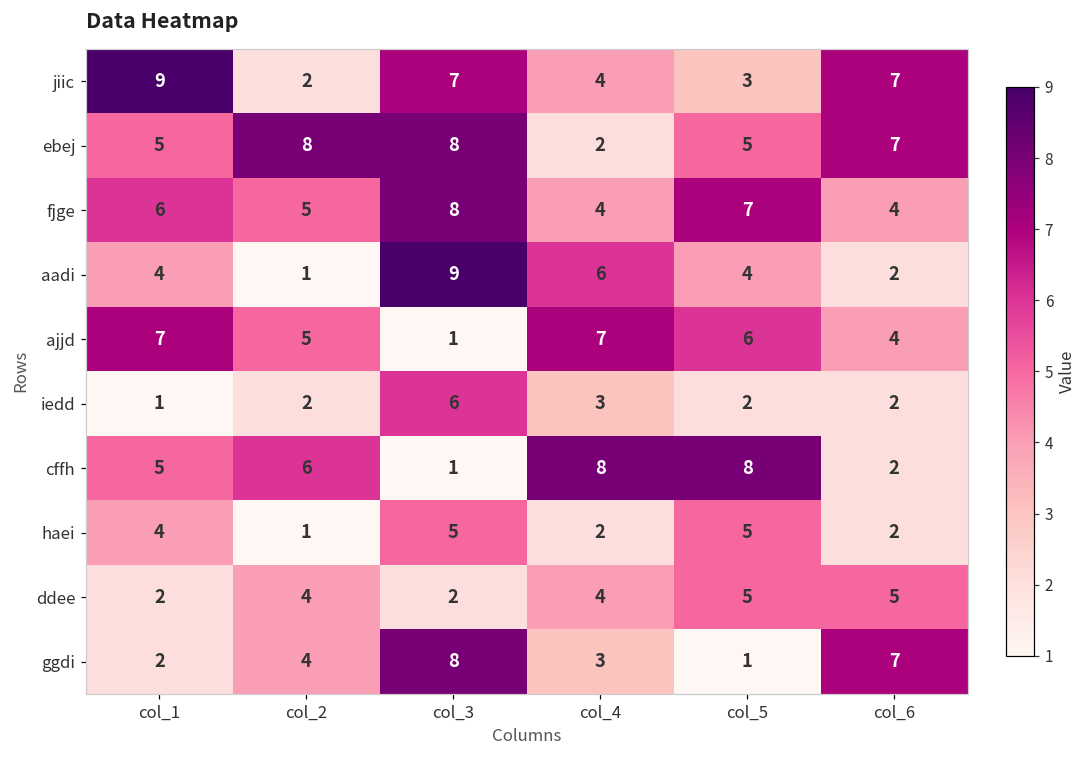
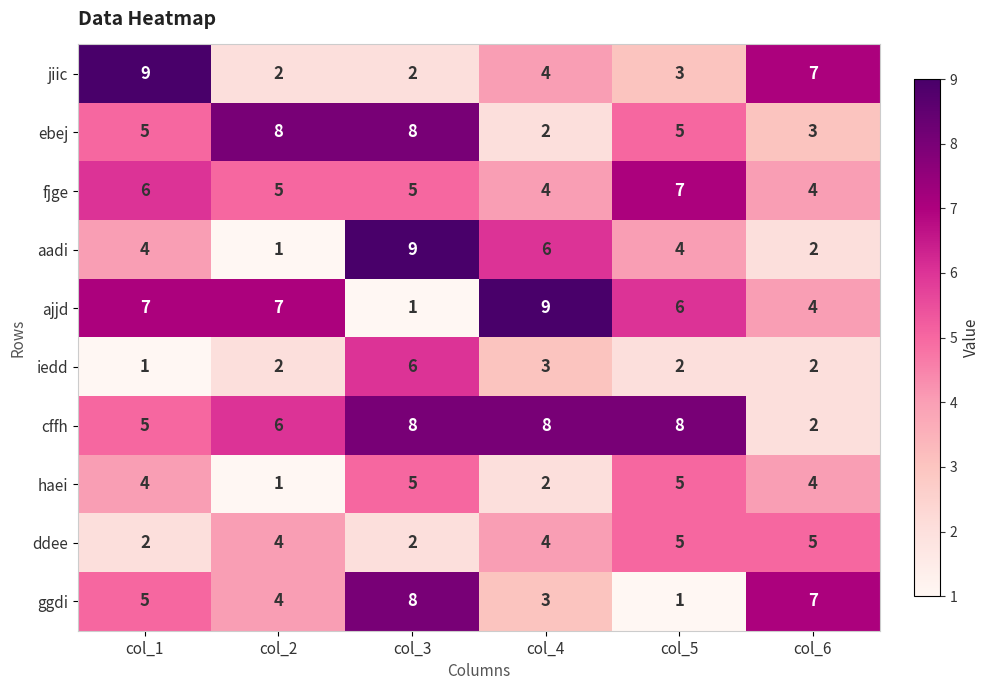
jiic, col_3: 7 -> 2
ebej, col_6: 7 -> 3
fjge, col_3: 8 -> 5
ajjd, col_2: 5 -> 7
ajjd, col_4: 7 -> 9
cffh, col_3: 1 -> 8
haei, col_6: 2 -> 4
ggdi, col_1: 2 -> 5
